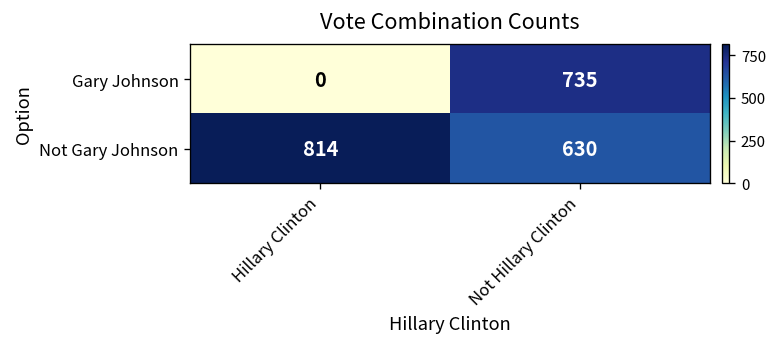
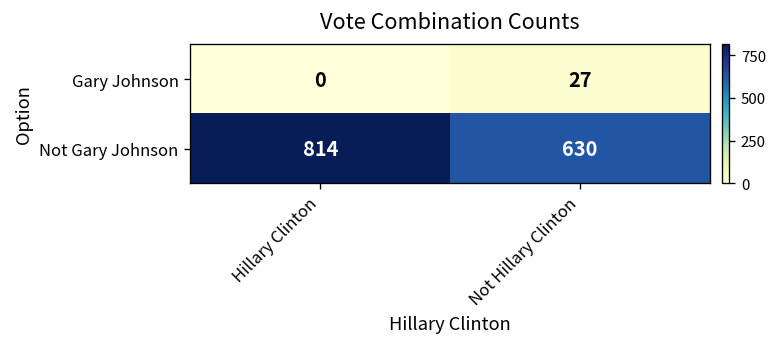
Gary Johnson, Not Hillary Clinton: 735 -> 27
